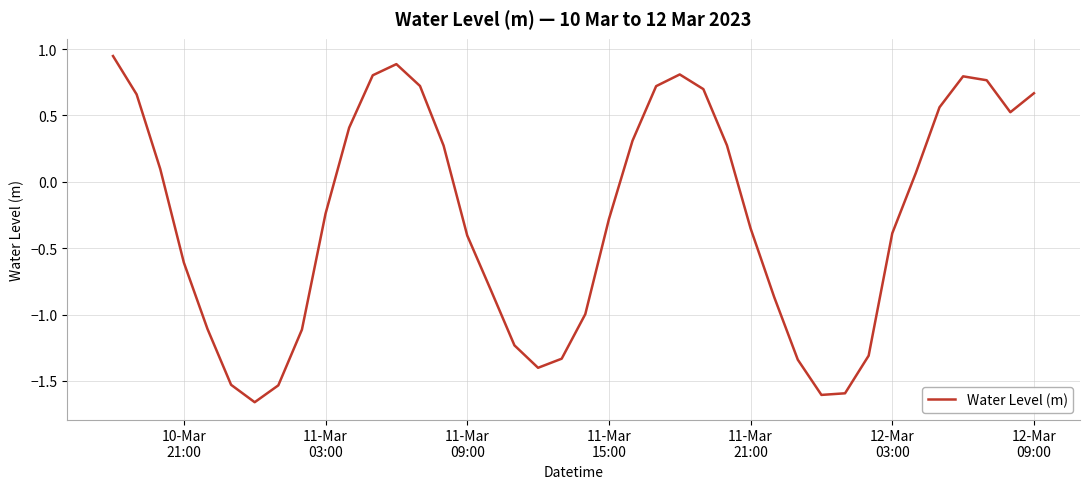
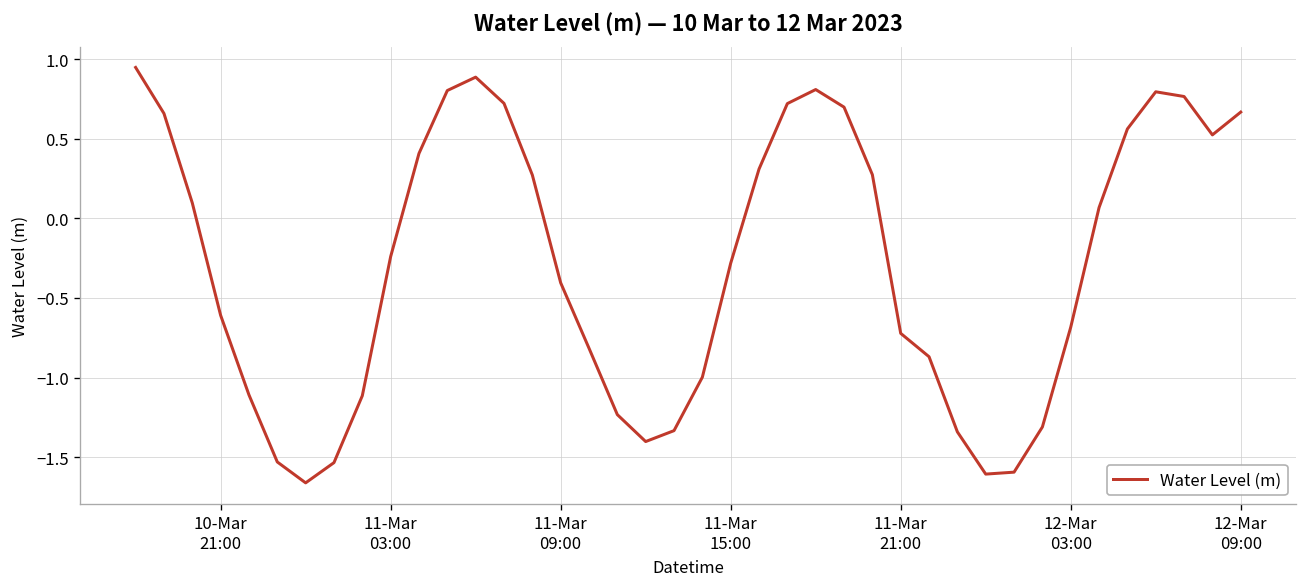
11-Mar 21:00: -0.35 -> -0.72
12-Mar 03:00: -0.39 -> -0.68
